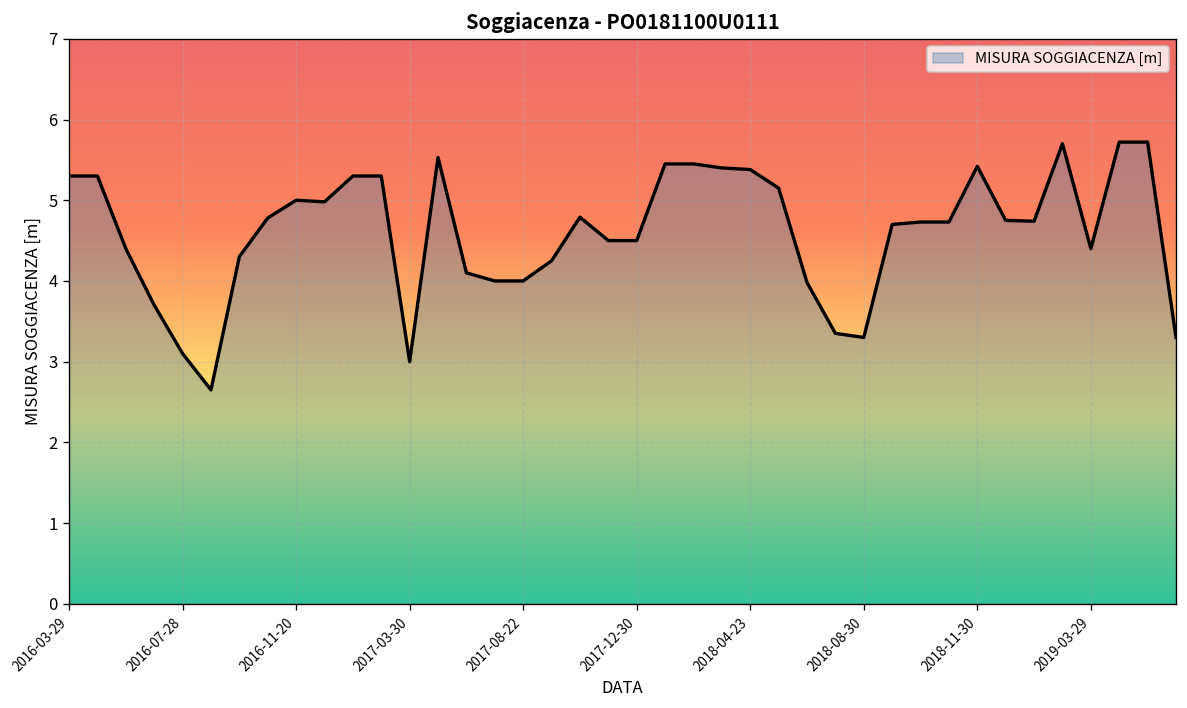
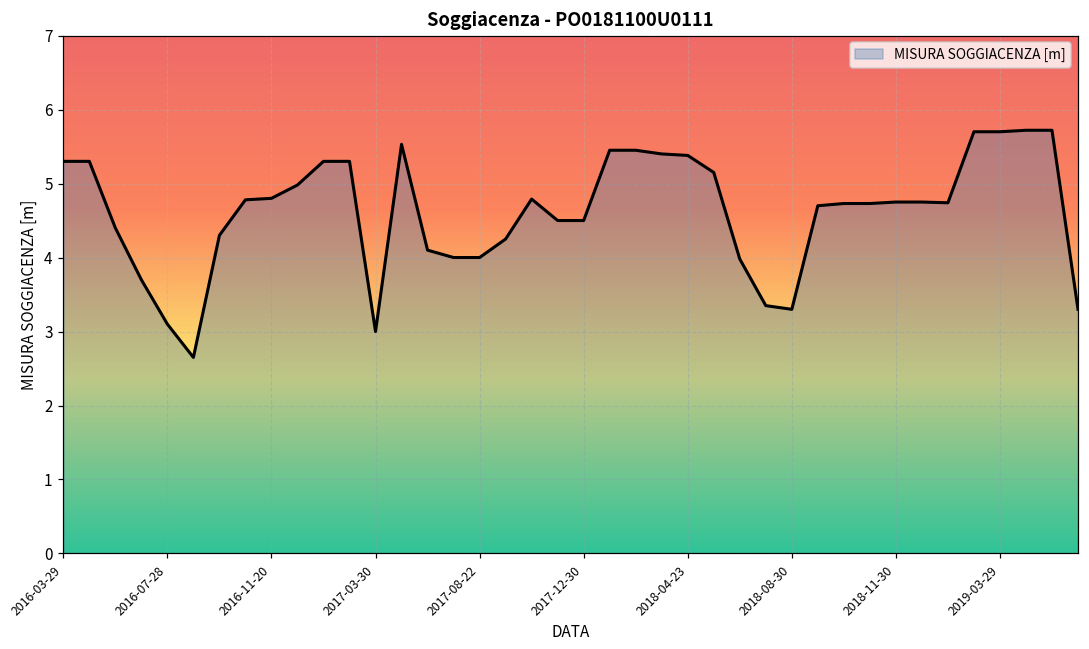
2016-11-20: 5.0 -> 4.8
2018-11-30: 5.4 -> 4.8
2019-03-29: 4.4 -> 5.7
